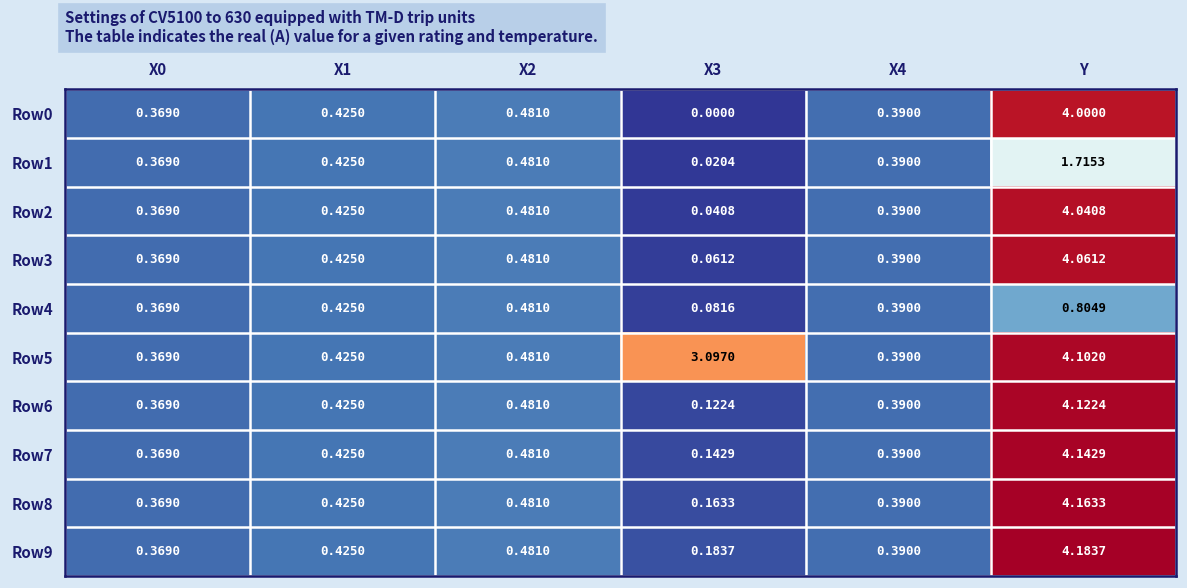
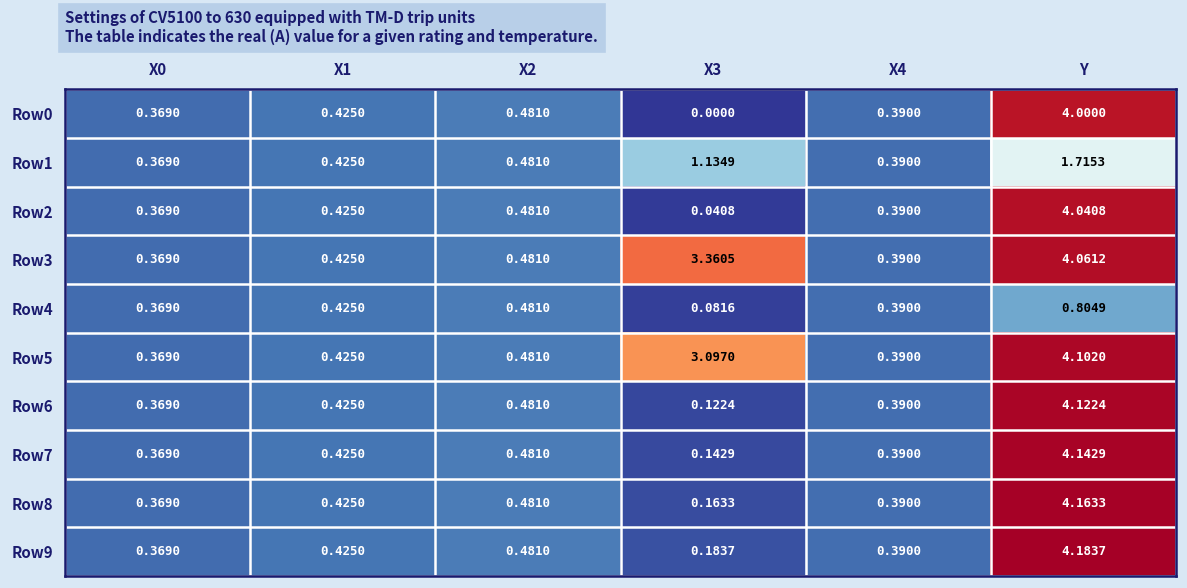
Row1, X3: 0.0204 -> 1.1349
Row3, X3: 0.0612 -> 3.3605
